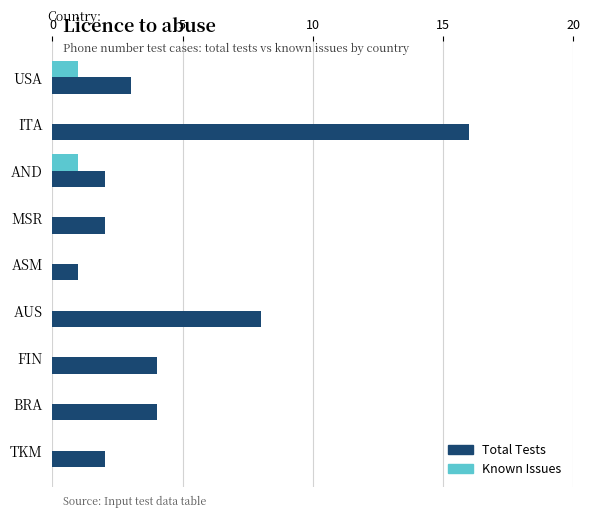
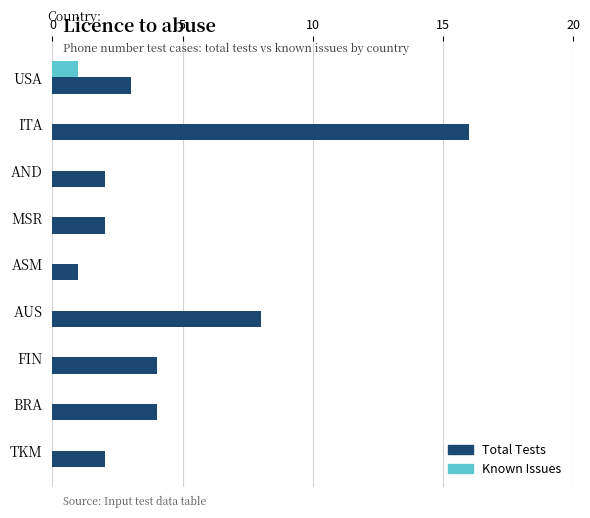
Known Issues, AND: 1 -> 0
